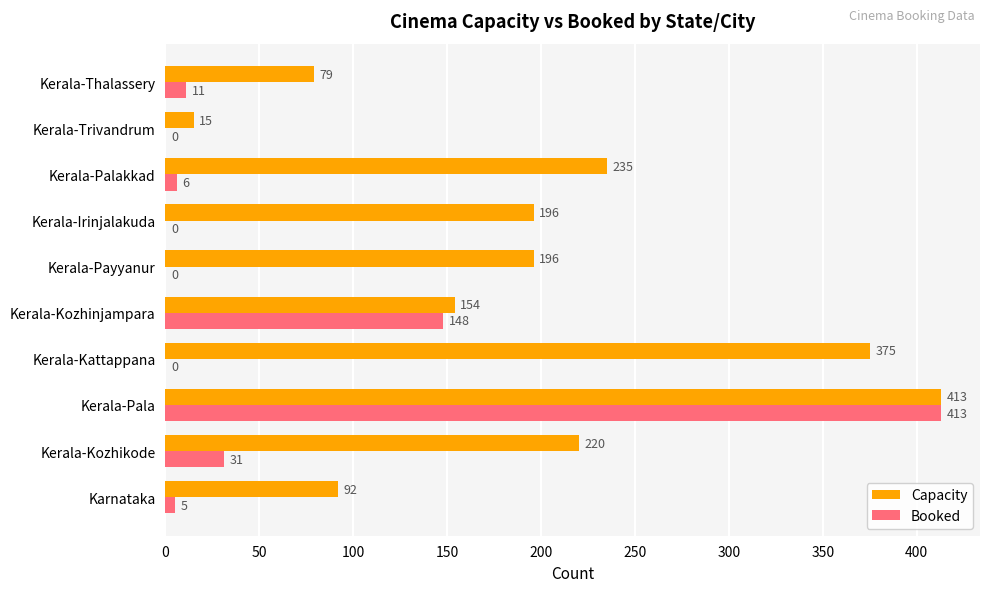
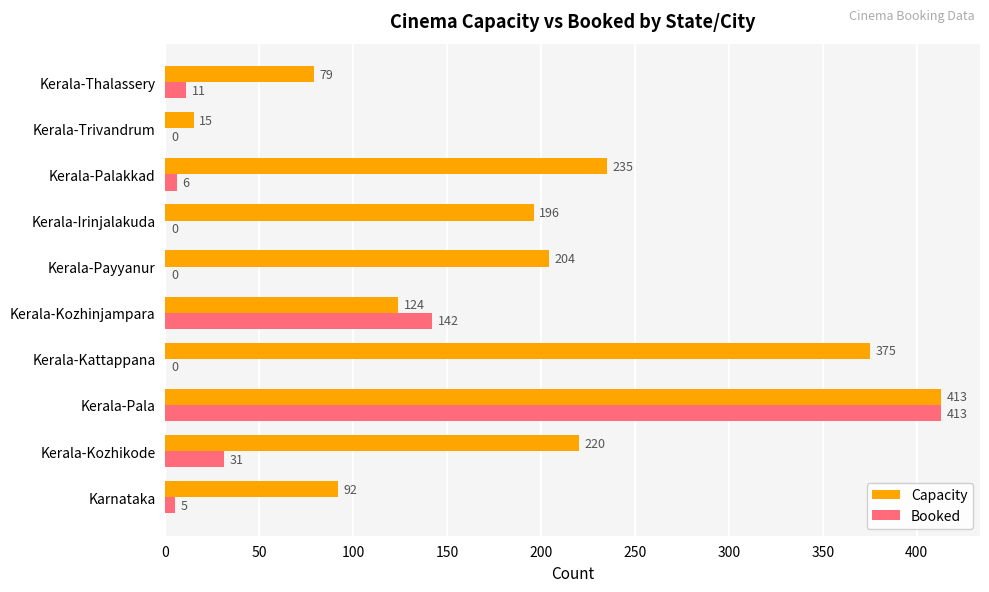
Capacity, Kerala-Payyanur: 196 -> 204
Capacity, Kerala-Kozhinjampara: 154 -> 124
Booked, Kerala-Kozhinjampara: 148 -> 142
